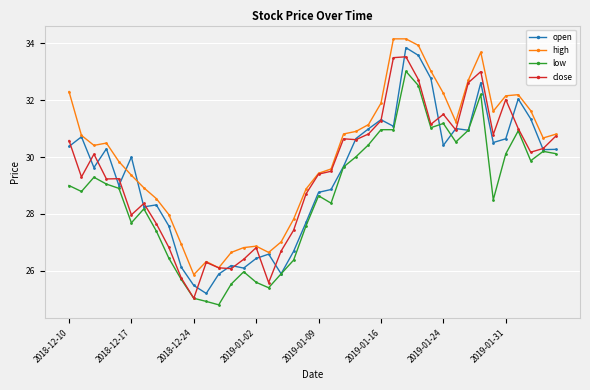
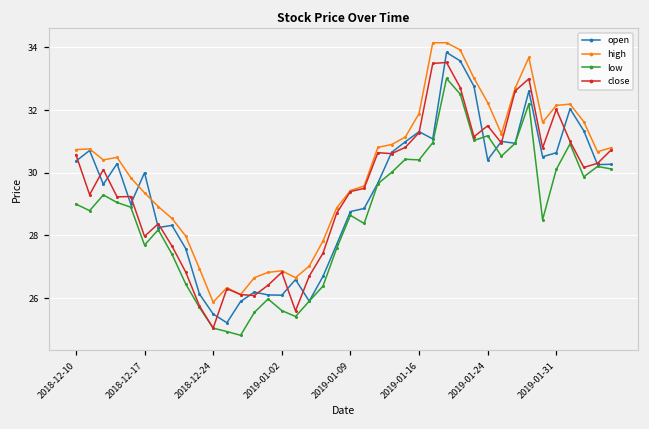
high, 2018-12-10: 32.3 -> 30.7
open, 2019-01-02: 26.4 -> 26.1
low, 2019-01-16: 31.0 -> 30.4
